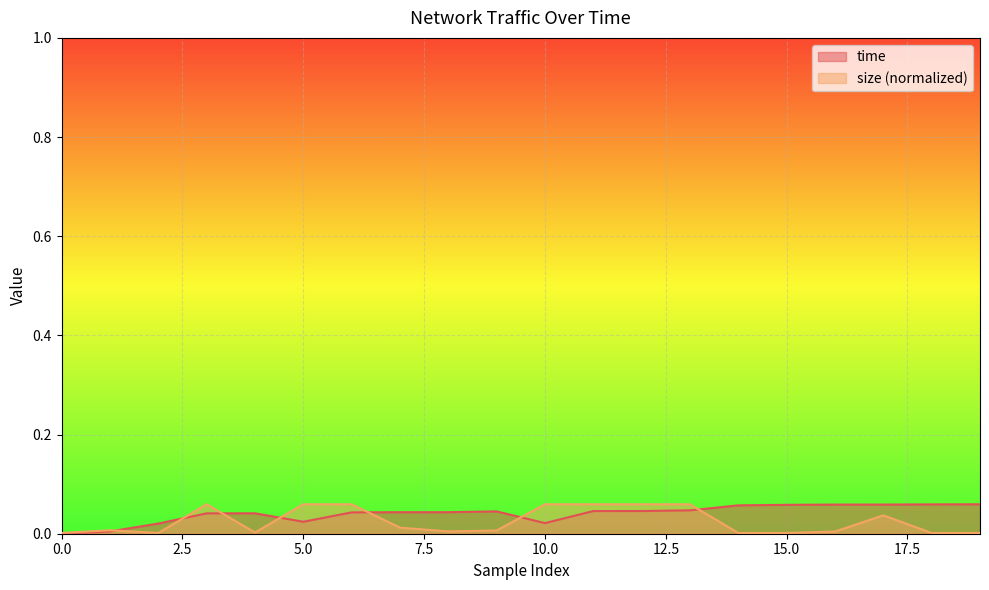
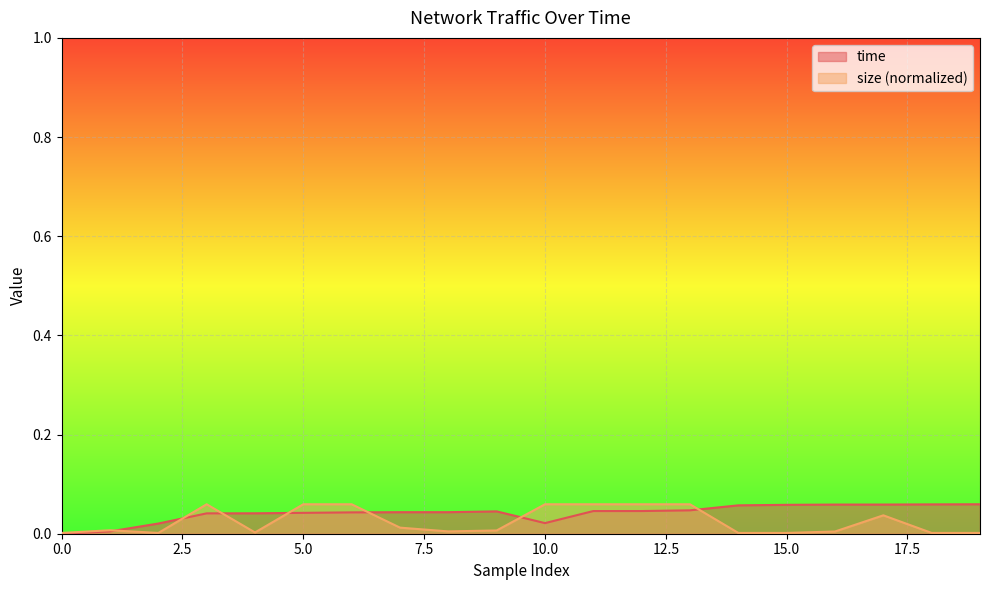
time, 5.0: 0.02 -> 0.04
